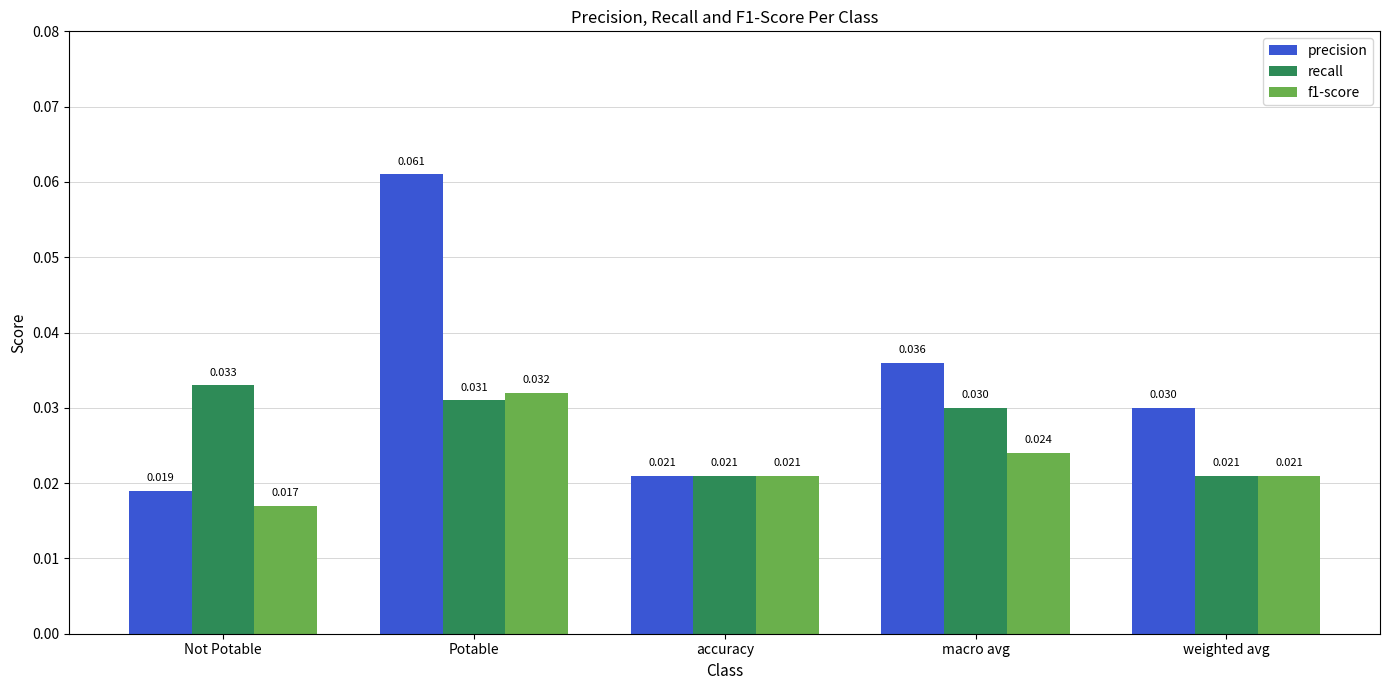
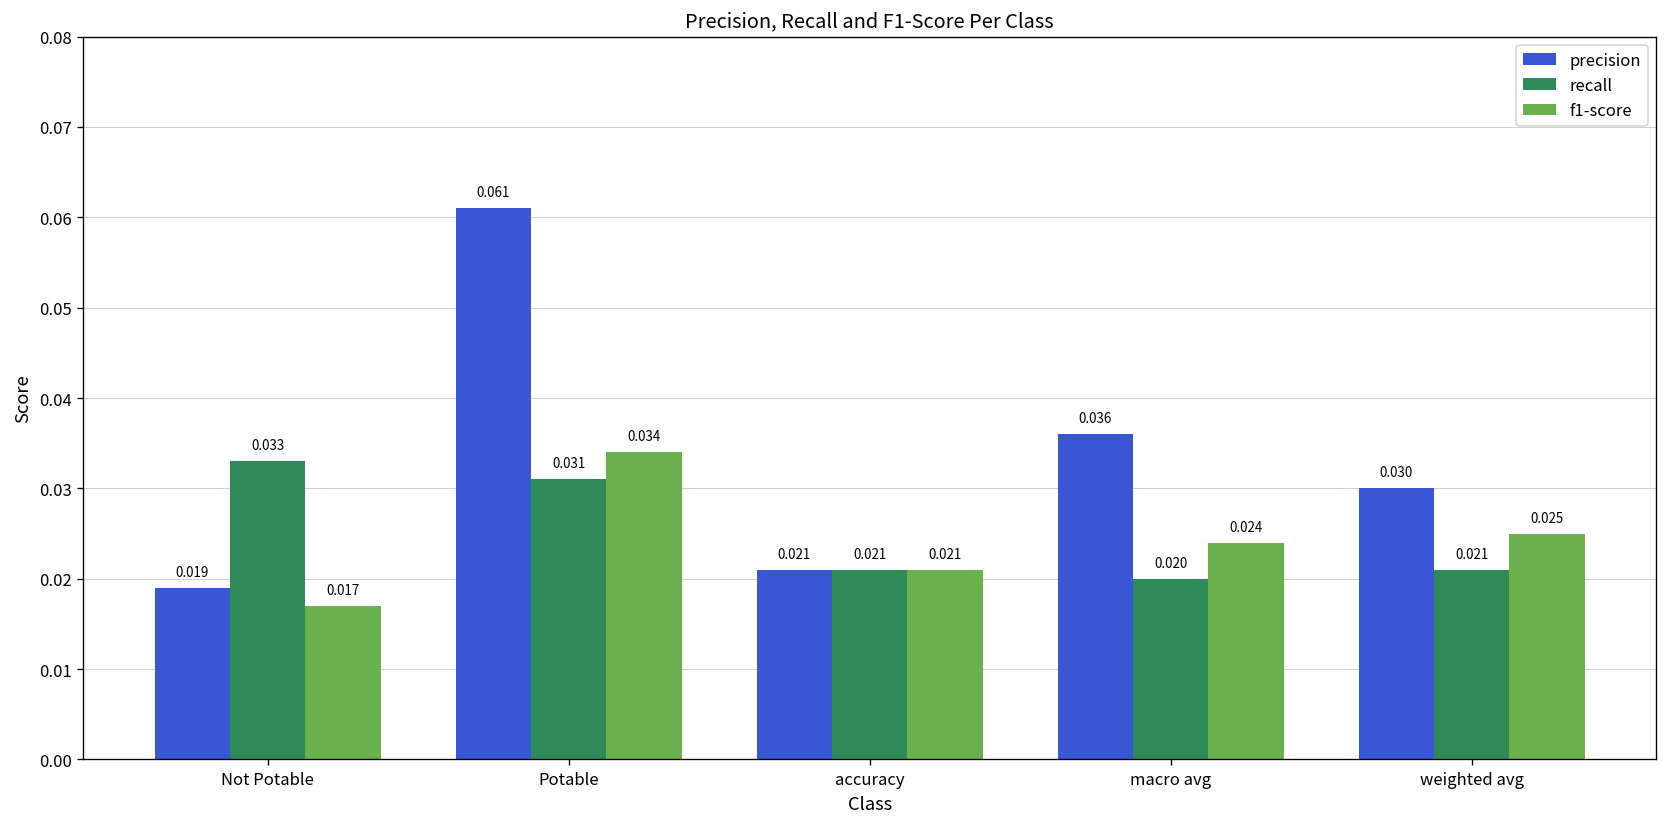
f1-score, Potable: 0.032 -> 0.034
recall, macro avg: 0.030 -> 0.020
f1-score, weighted avg: 0.021 -> 0.025
